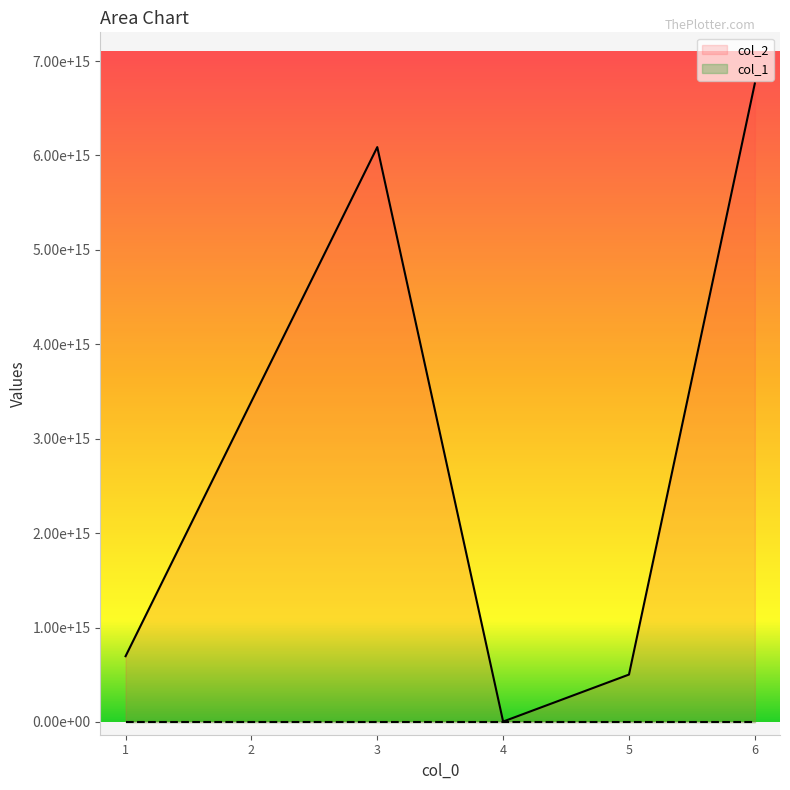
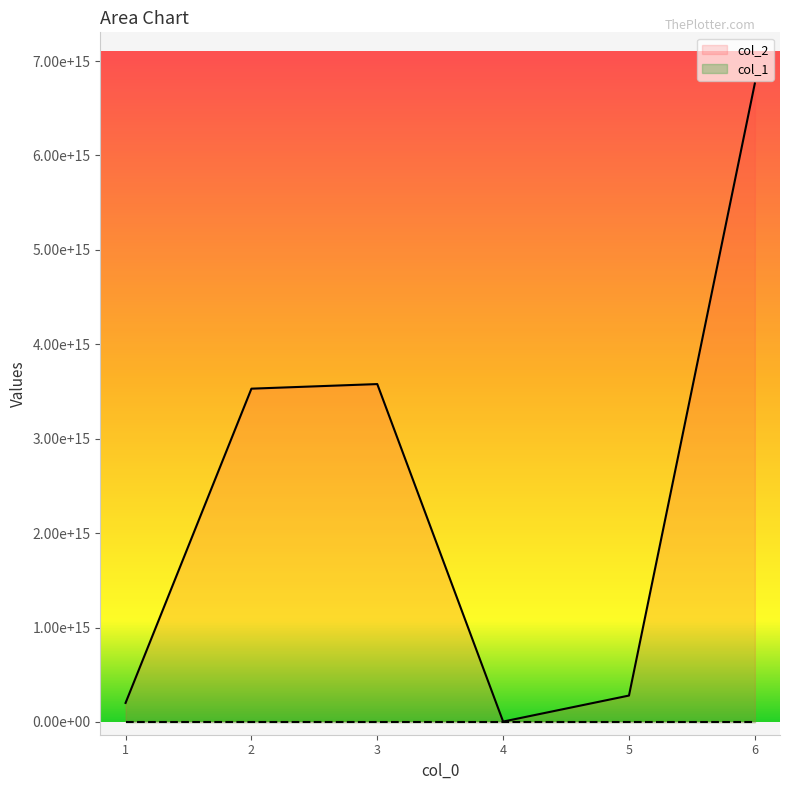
col_2, 1: 700000000000000 -> 200000000000000
col_2, 2: 3400000000000000 -> 3500000000000000
col_2, 3: 6100000000000000 -> 3600000000000000
col_2, 5: 500000000000000 -> 300000000000000
